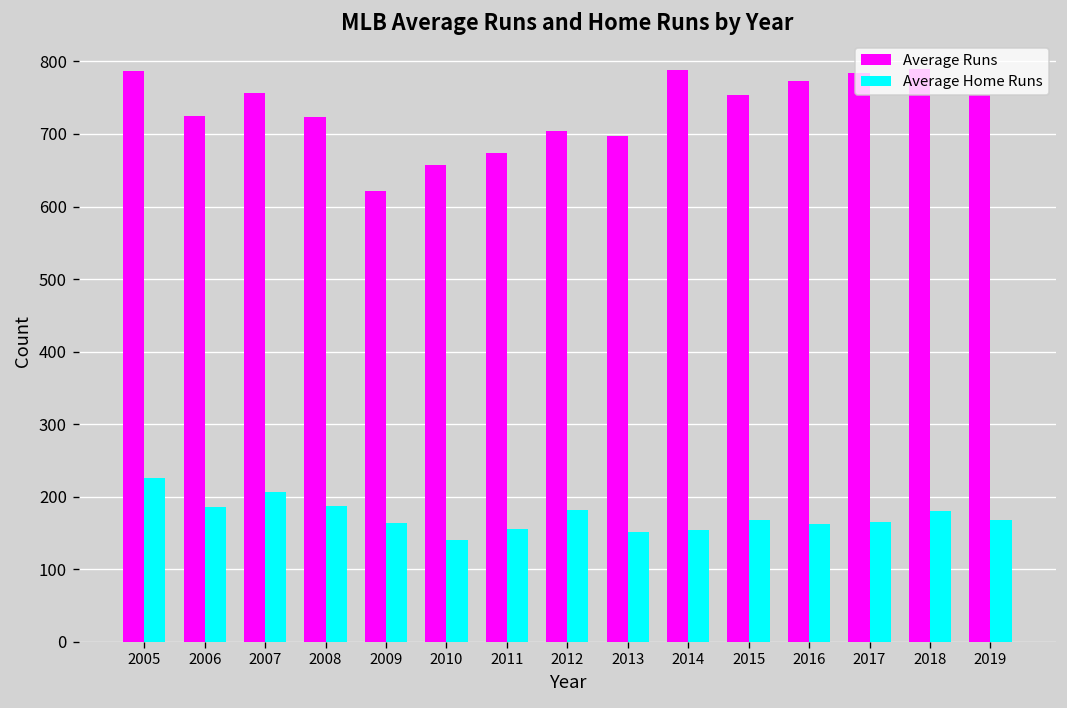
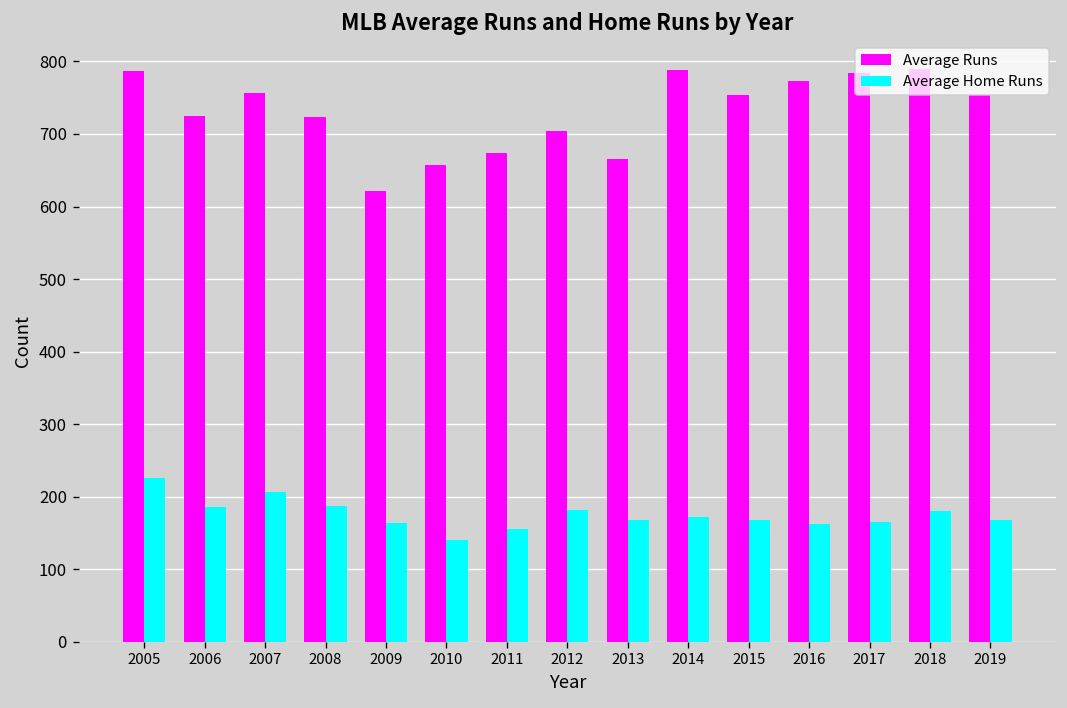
Average Runs, 2013: 700 -> 660
Average Home Runs, 2013: 150 -> 170
Average Home Runs, 2014: 150 -> 170
